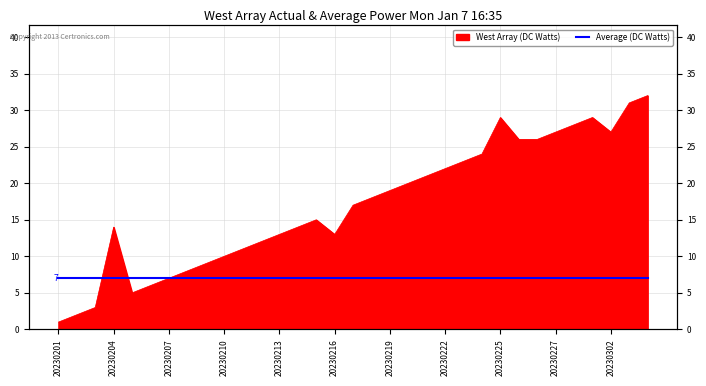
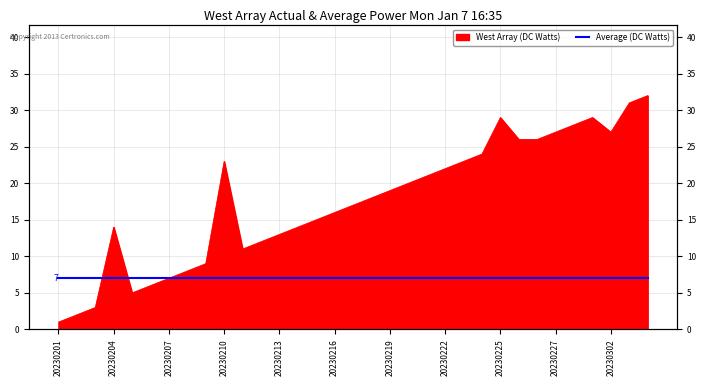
West Array (DC Watts), 20230210: 10 -> 23
West Array (DC Watts), 20230216: 13 -> 16
